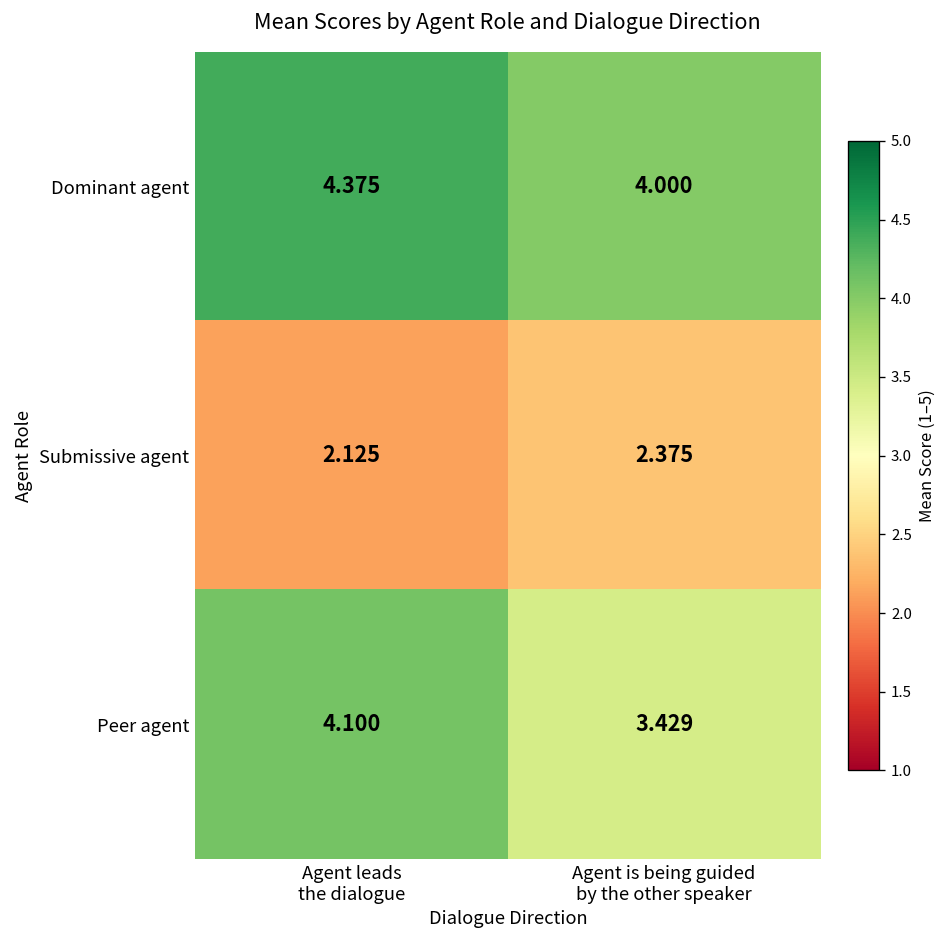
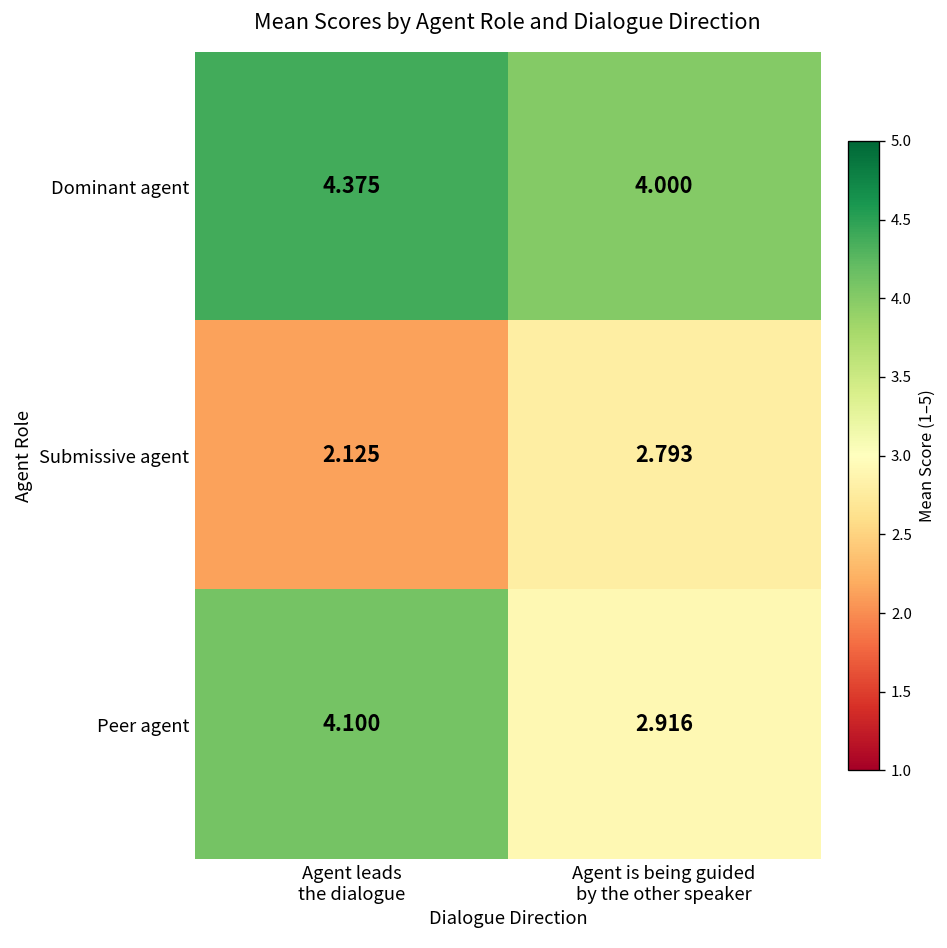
Submissive agent, Agent is being guided by the other speaker: 2.375 -> 2.793
Peer agent, Agent is being guided by the other speaker: 3.429 -> 2.916
